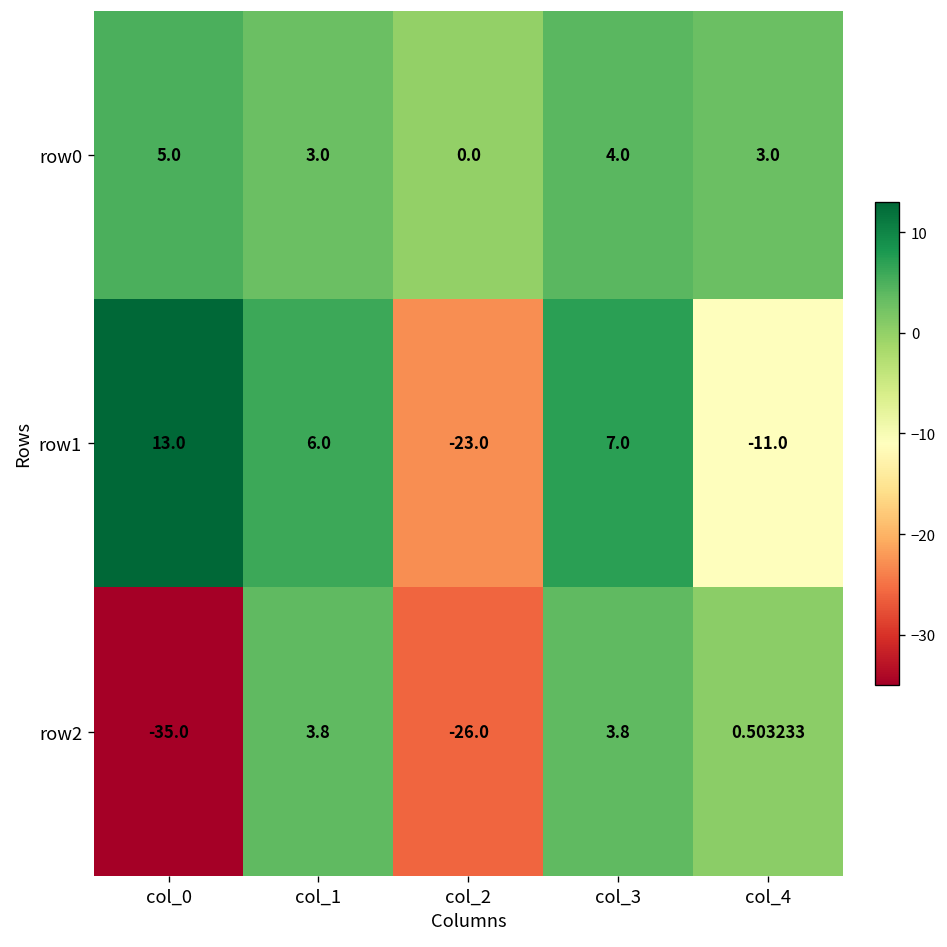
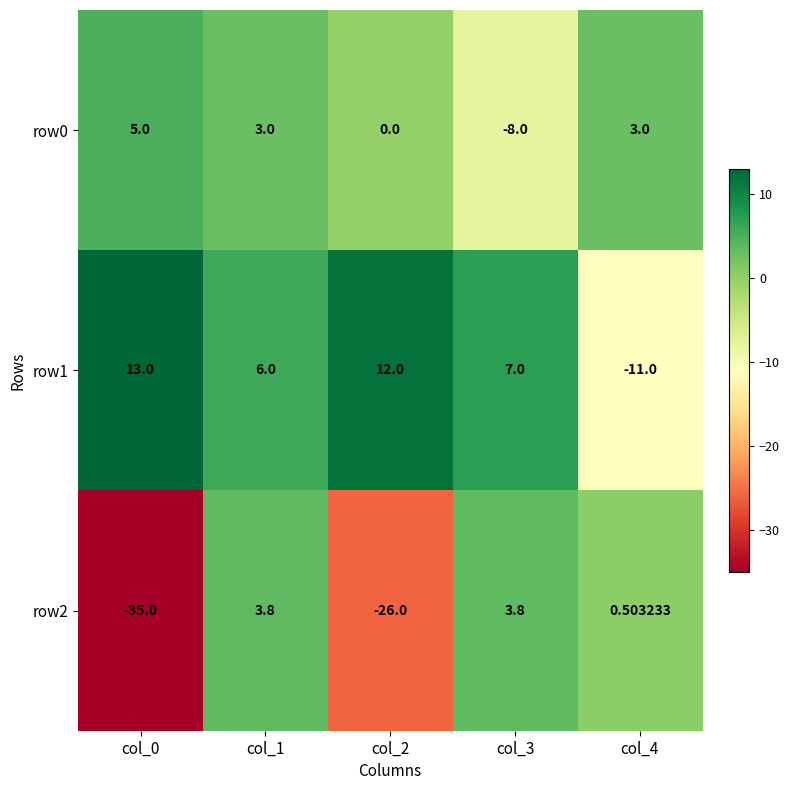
row0, col_3: 4.0 -> -8.0
row1, col_2: -23.0 -> 12.0
